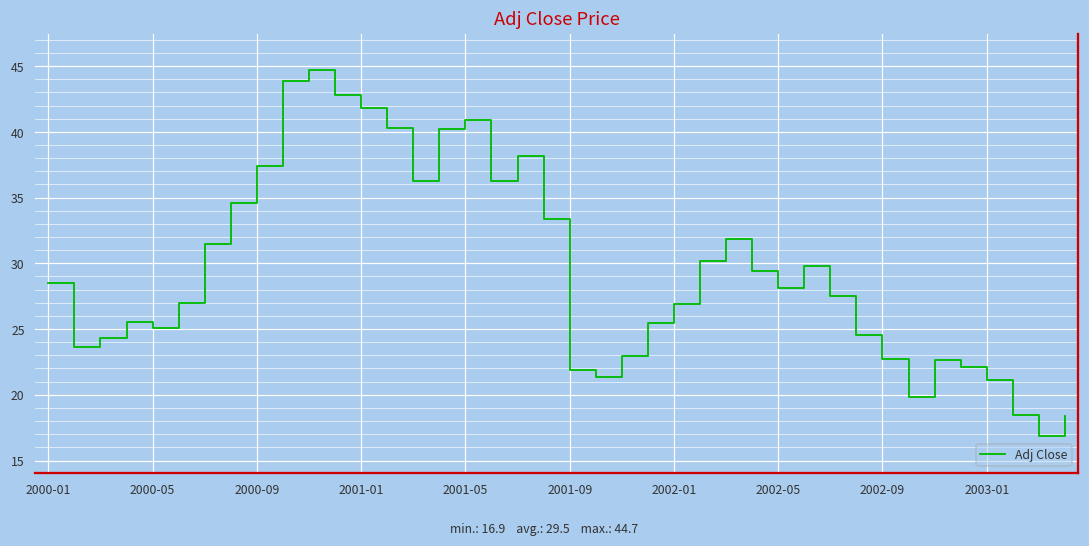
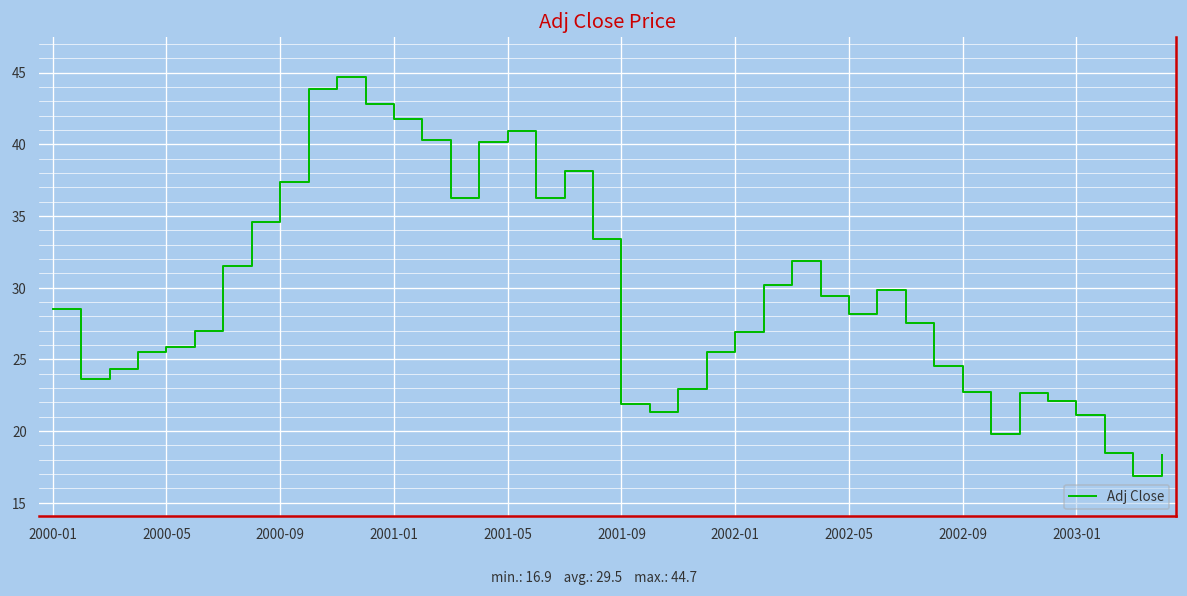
2000-05: 25.1 -> 25.9
